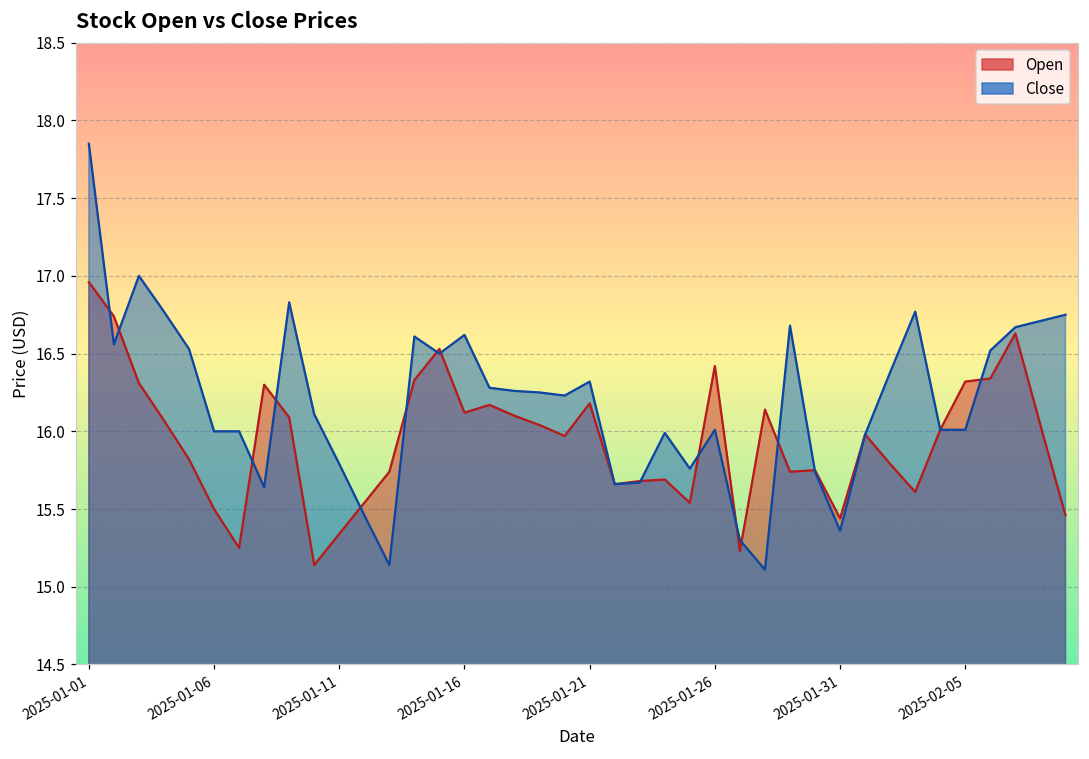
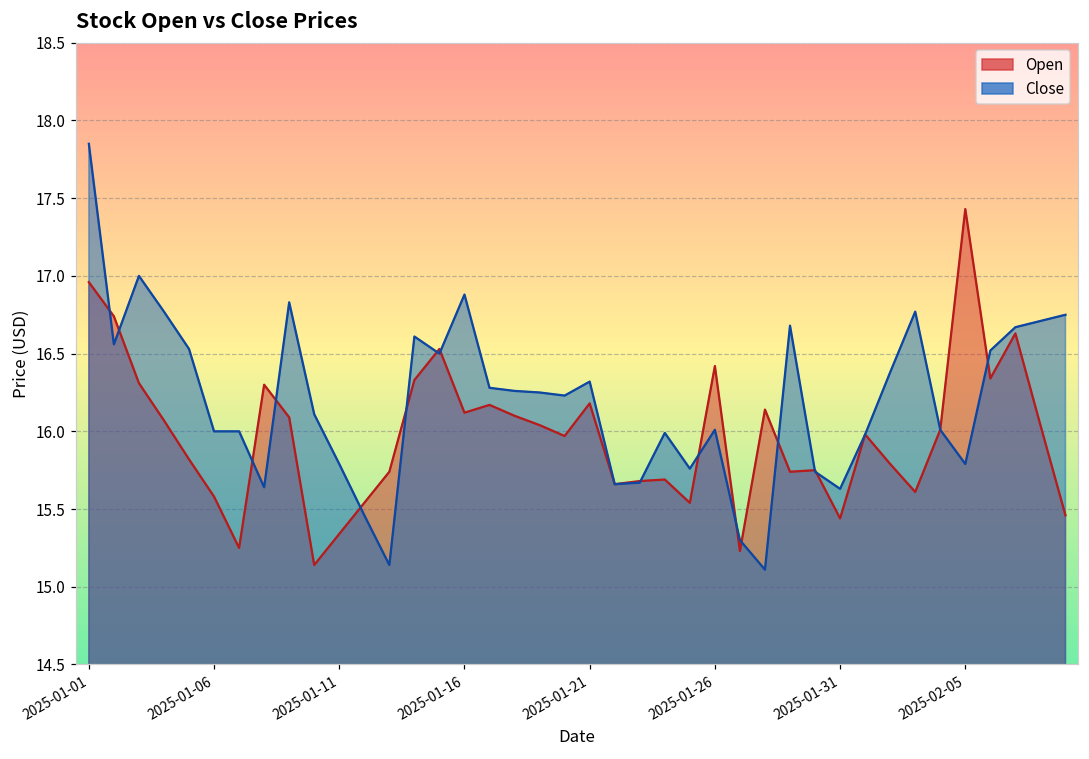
Open, 2025-01-06: 15.50 -> 15.58
Close, 2025-01-16: 16.62 -> 16.88
Close, 2025-01-31: 15.36 -> 15.63
Open, 2025-02-05: 16.32 -> 17.43
Close, 2025-02-05: 16.01 -> 15.79
